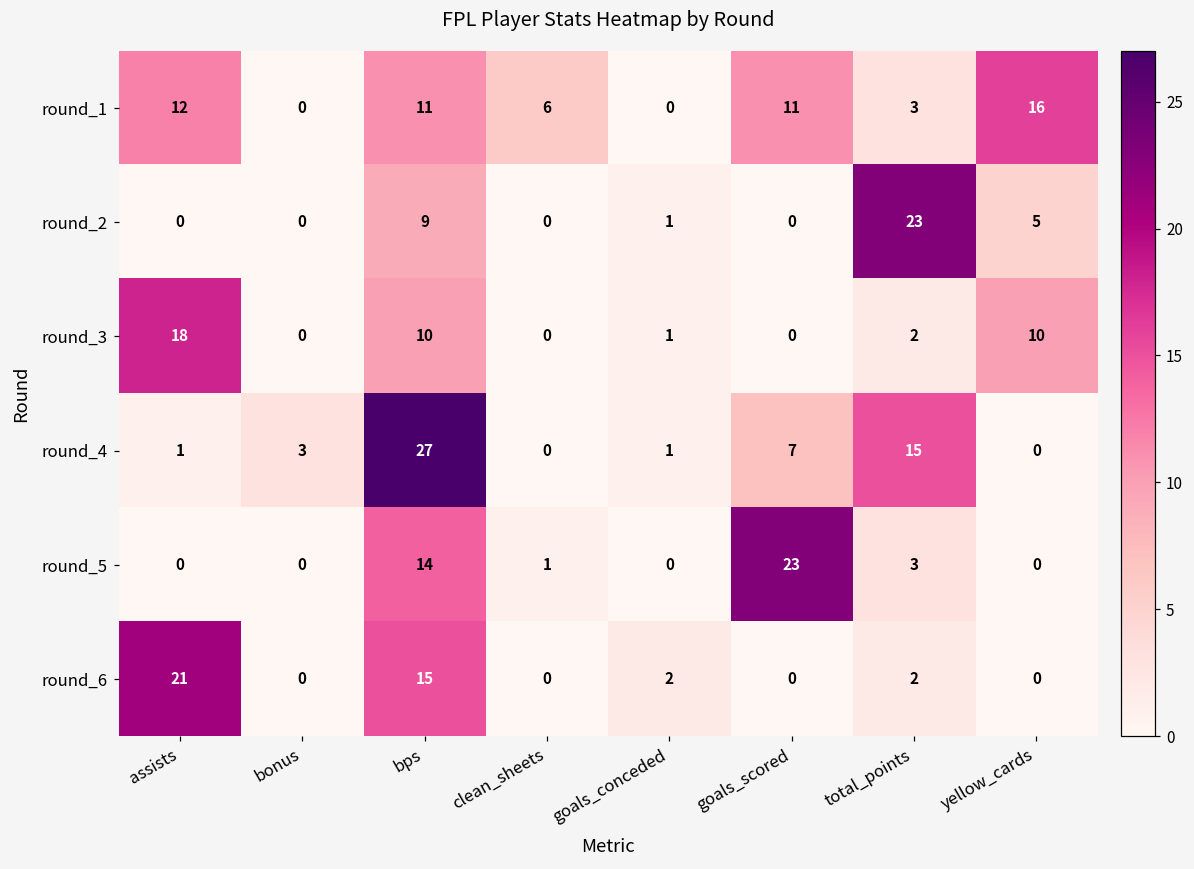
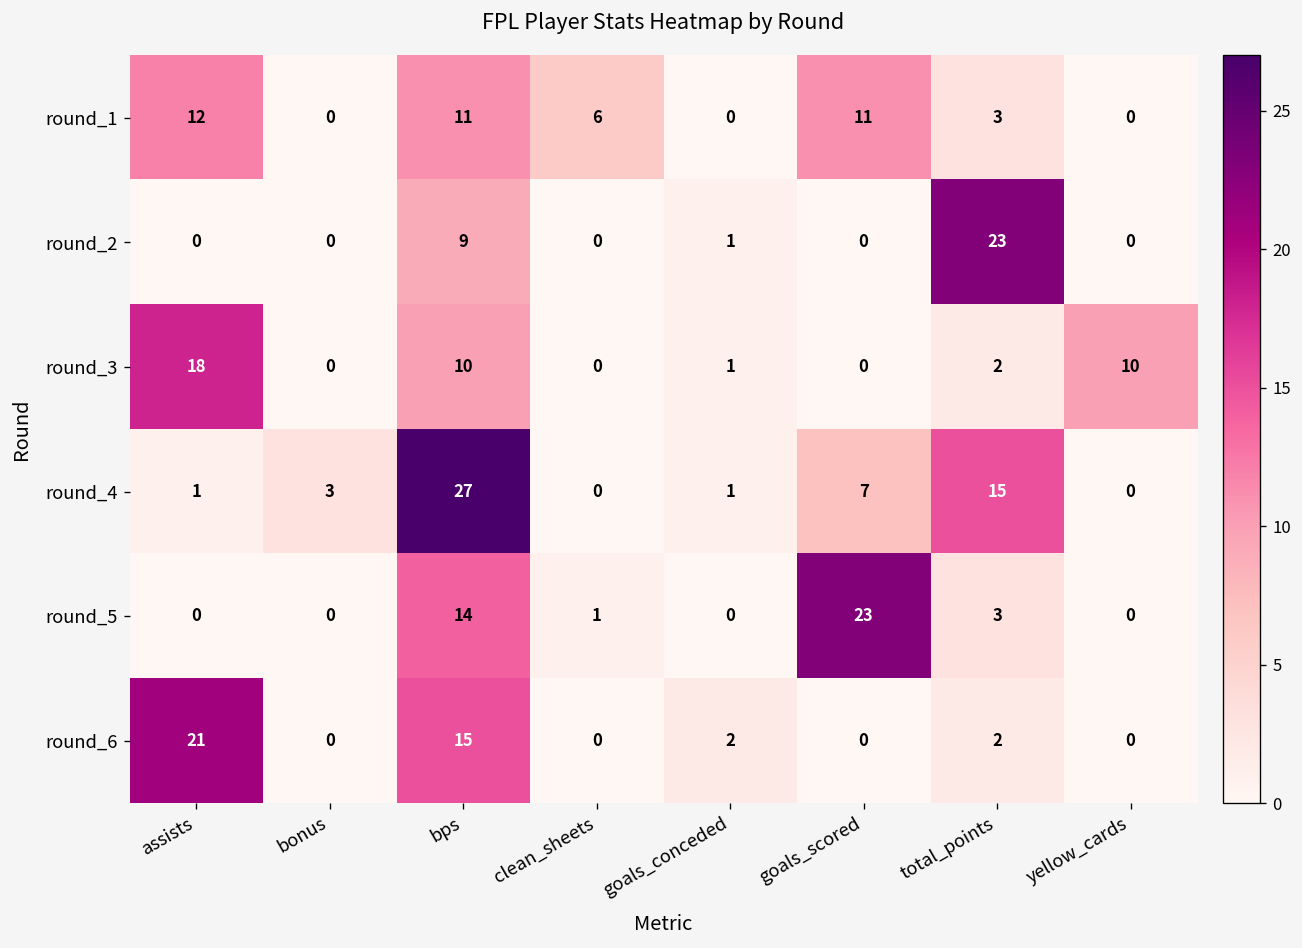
round_1, yellow_cards: 16 -> 0
round_2, yellow_cards: 5 -> 0
